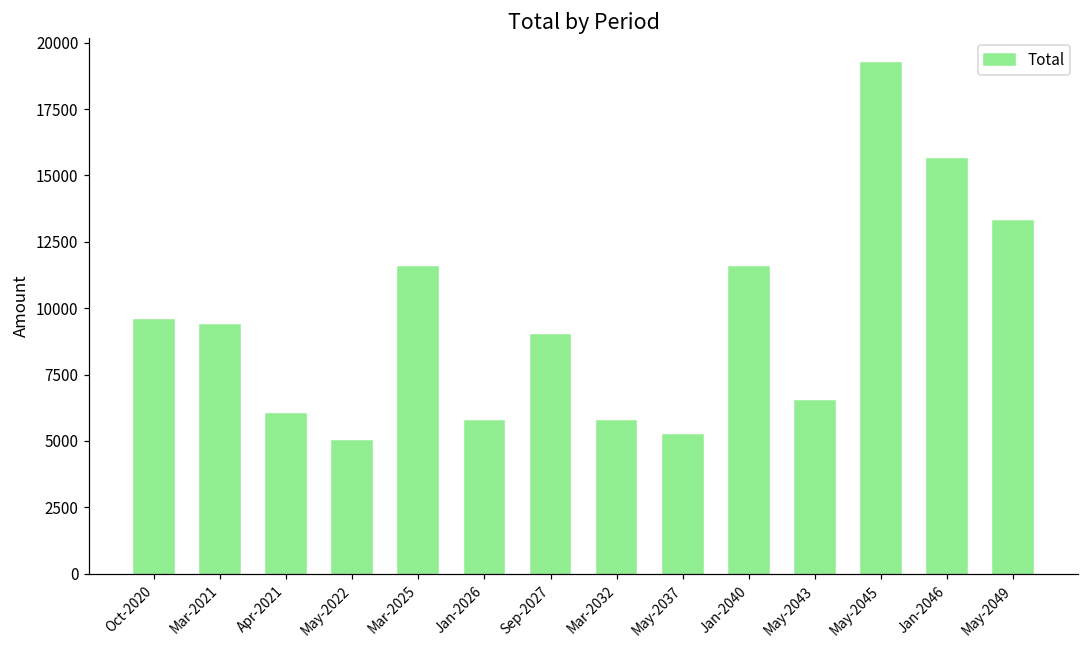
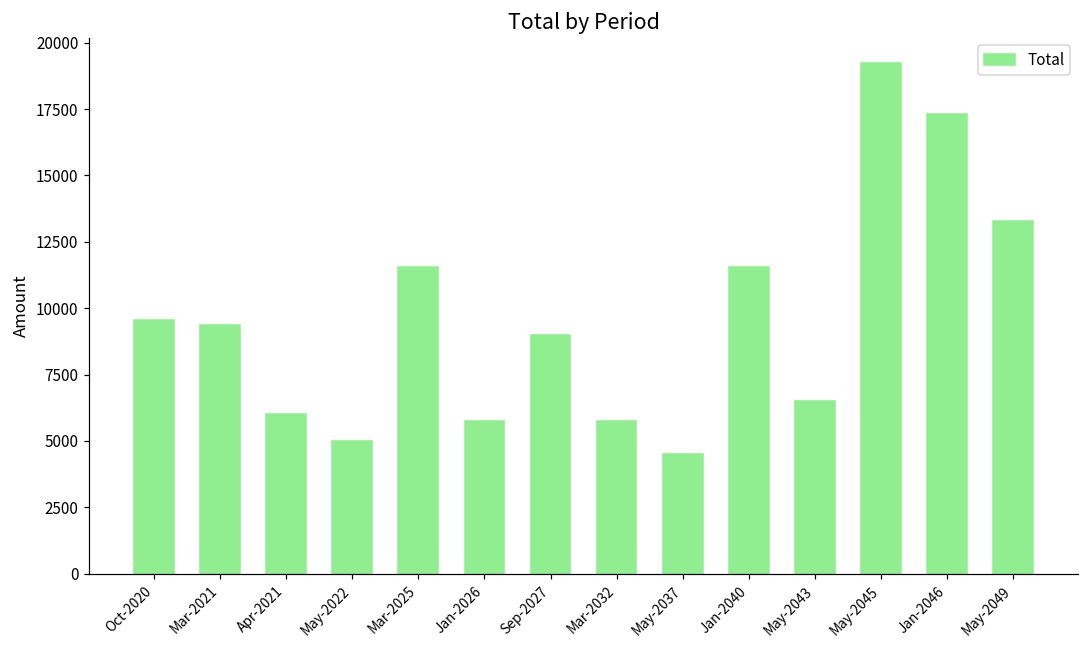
May-2037: 5200 -> 4500
Jan-2046: 15600 -> 17300
